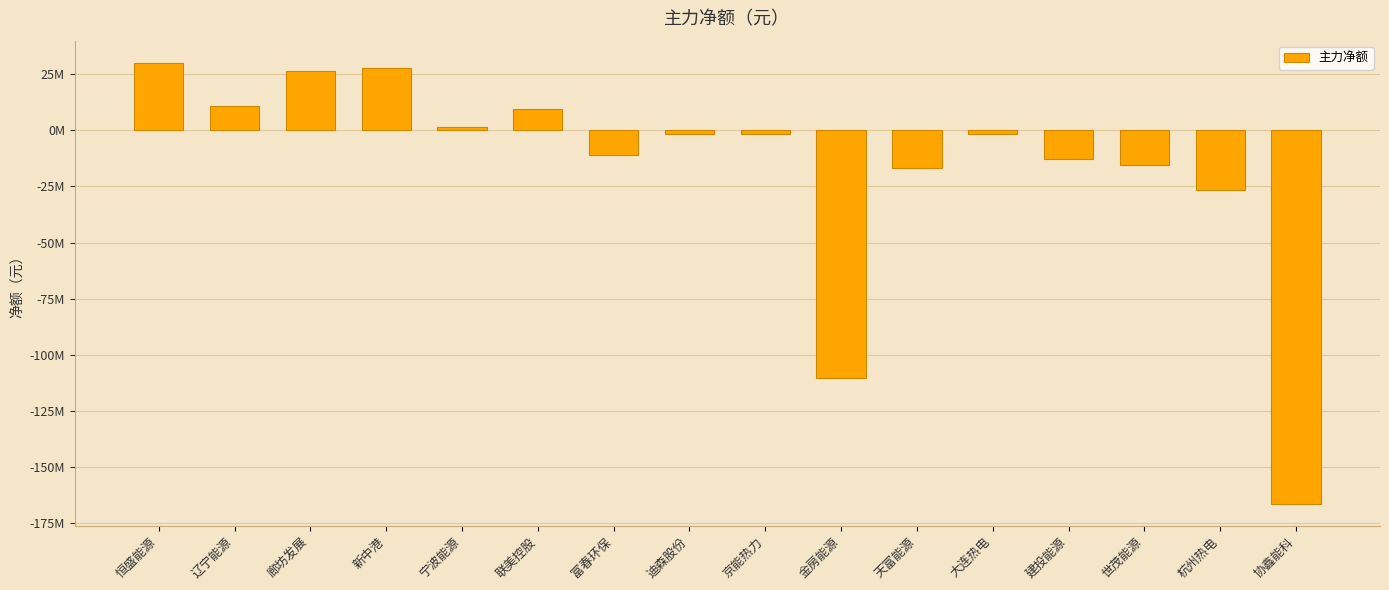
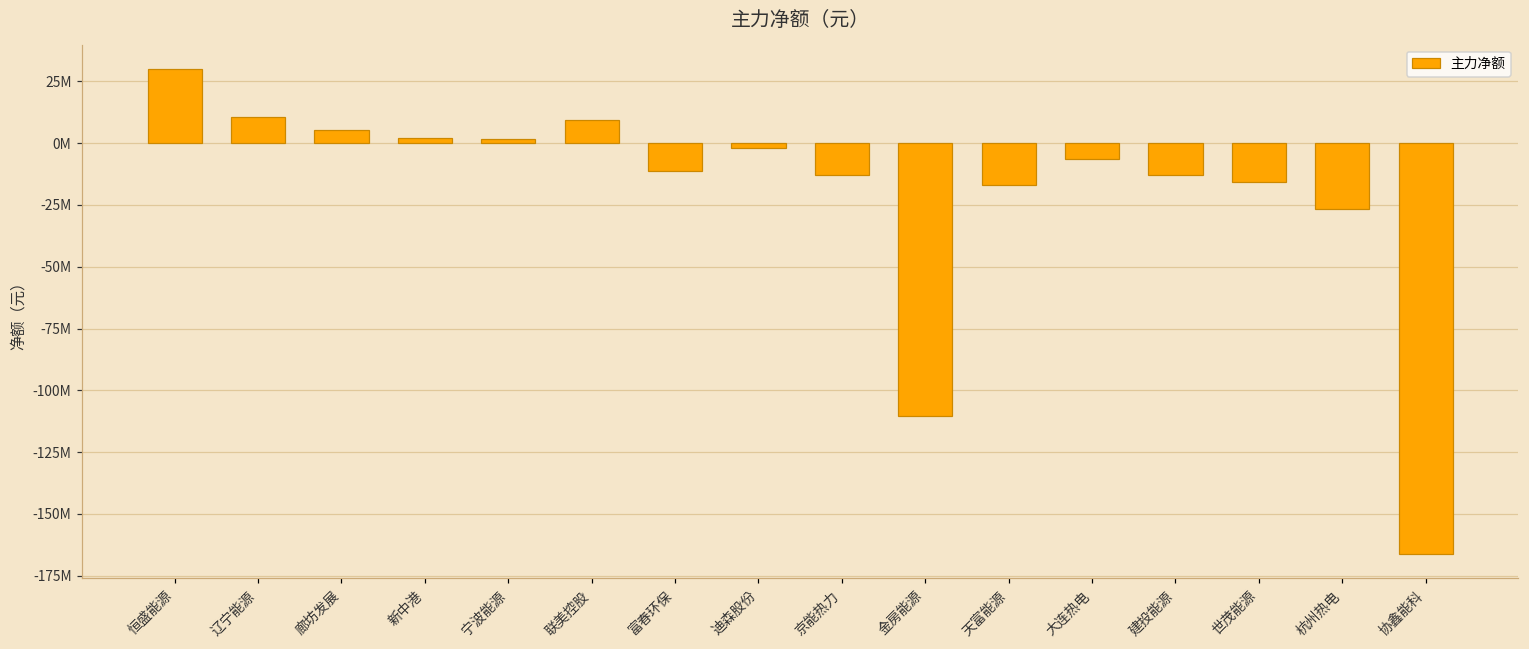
廊坊发展: 26000000 -> 5000000
新中港: 27000000 -> 2000000
京能热力: -2000000 -> -13000000
大连热电: -2000000 -> -6000000
